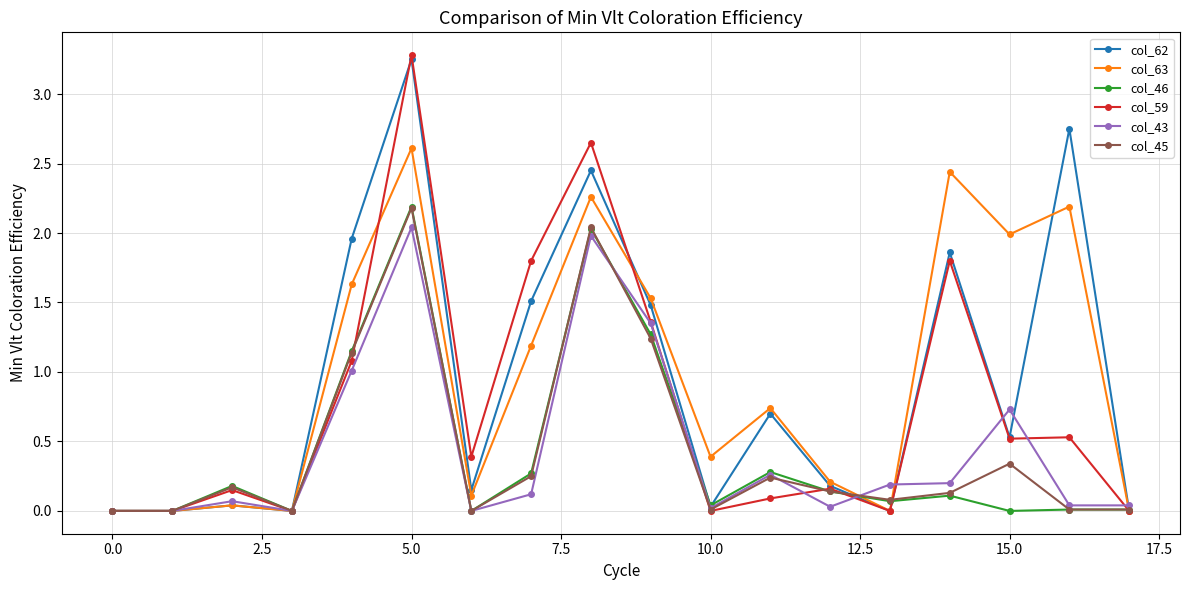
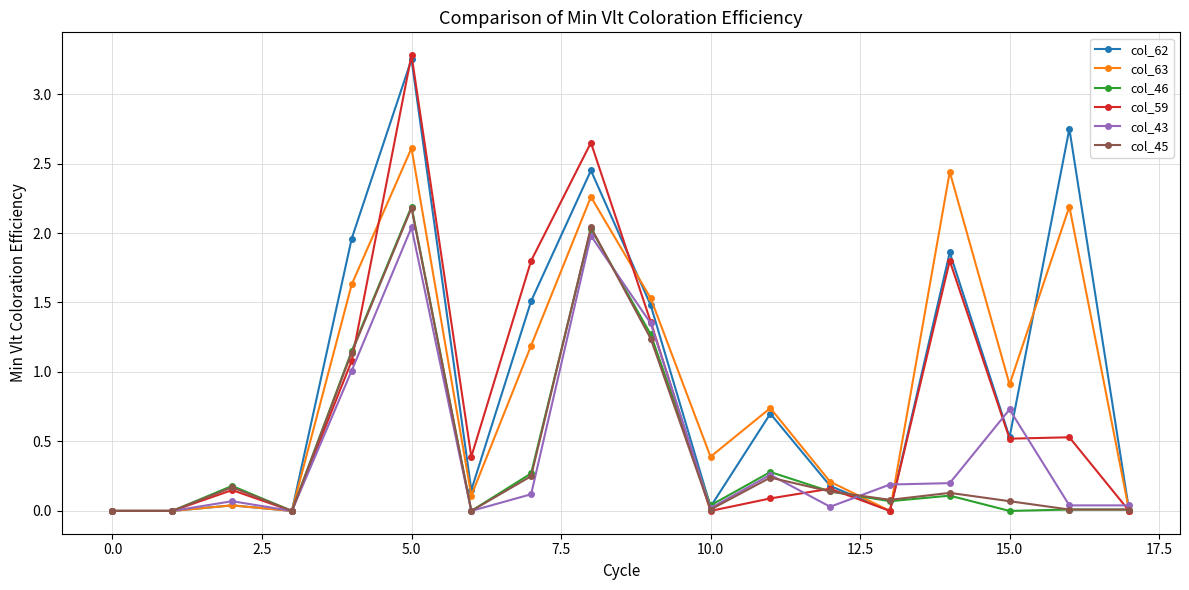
col_63, 15.0: 1.99 -> 0.91
col_45, 15.0: 0.34 -> 0.07
